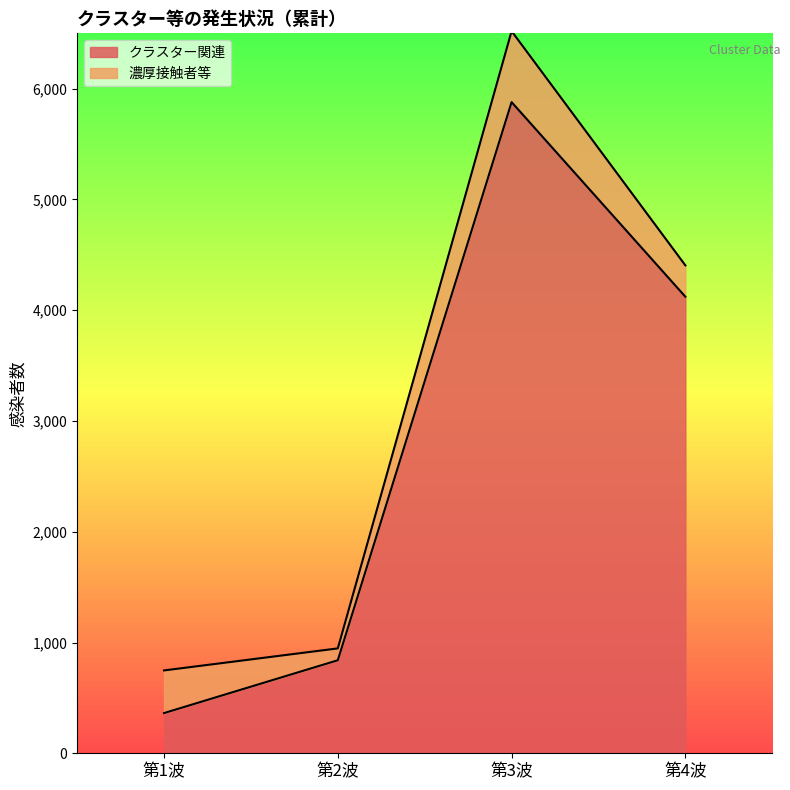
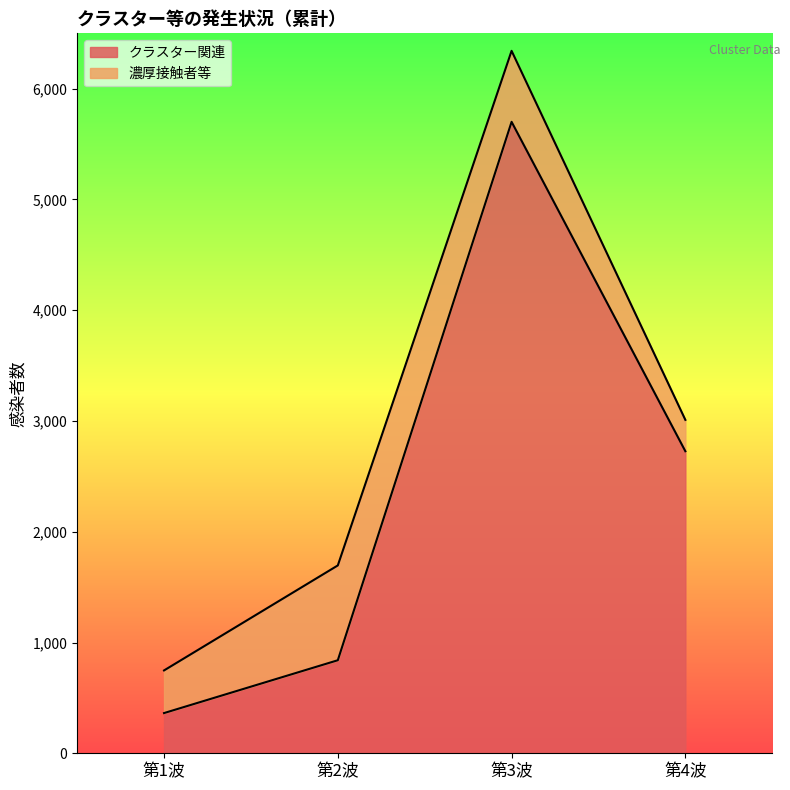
濃厚接触者等, 第2波: 110 -> 860
クラスター関連, 第3波: 5,880 -> 5,700
クラスター関連, 第4波: 4,120 -> 2,730
